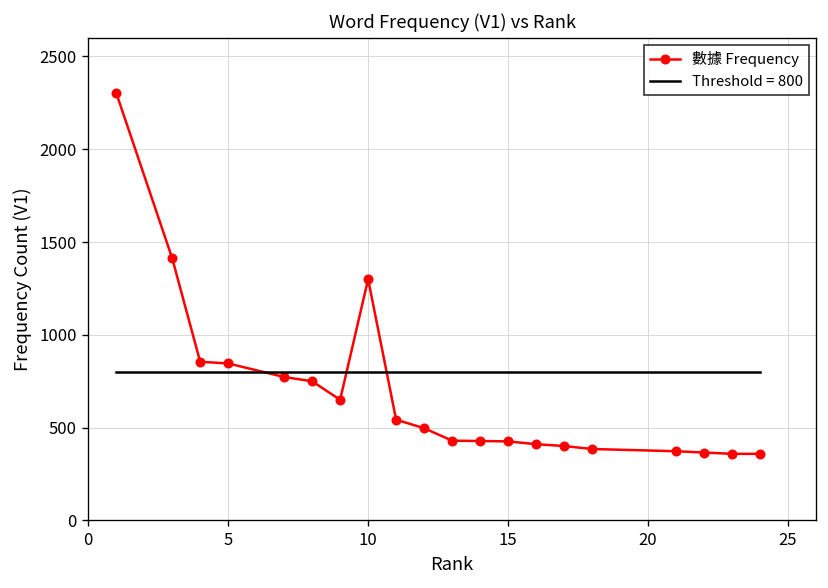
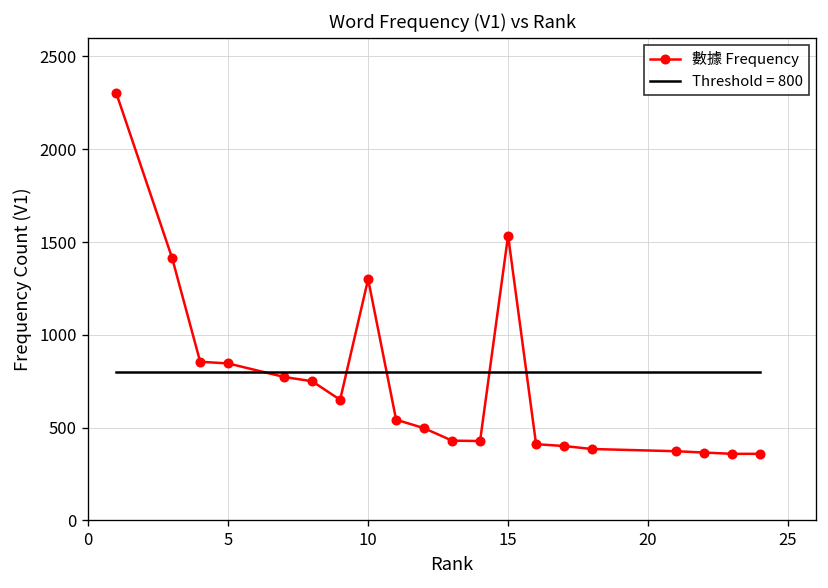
數據 Frequency, 15: 430 -> 1540
